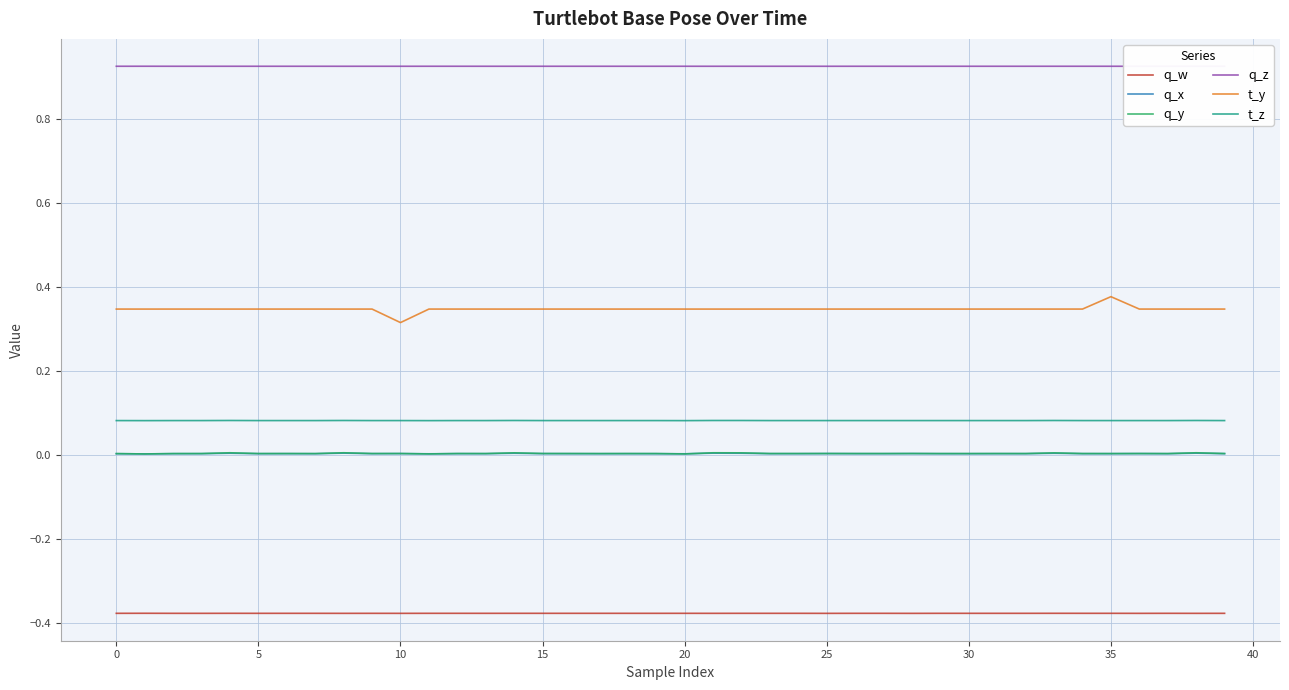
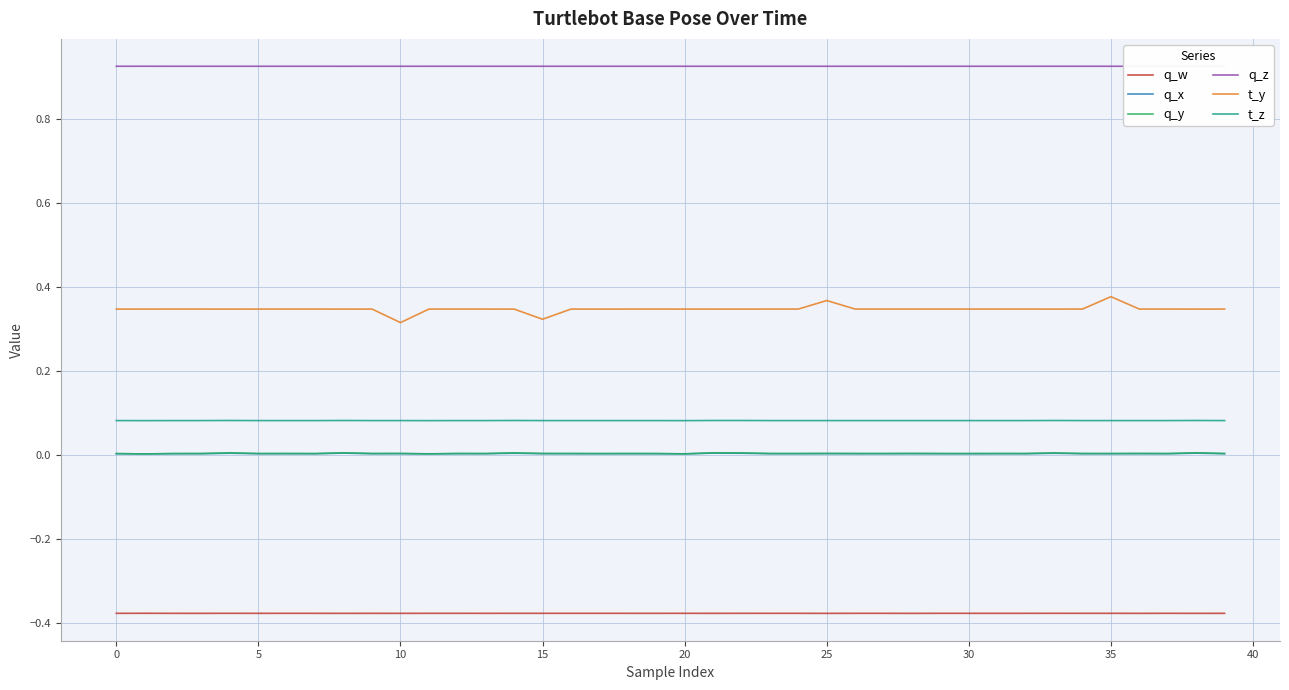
t_y, 15: 0.35 -> 0.32
t_y, 25: 0.35 -> 0.37
